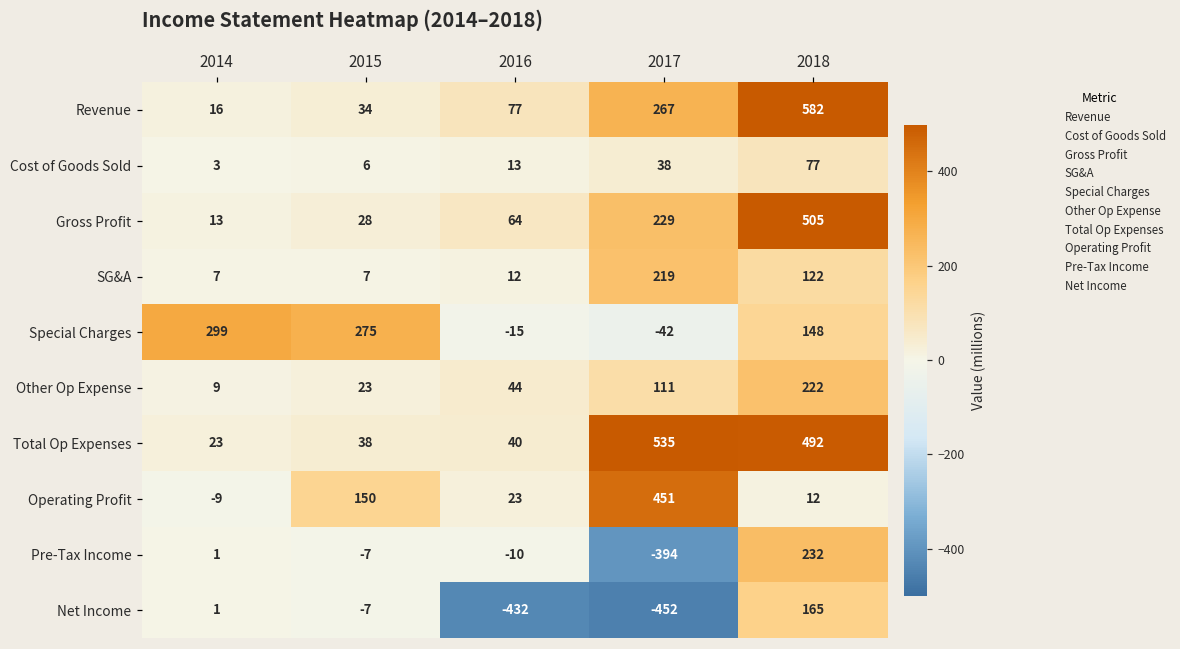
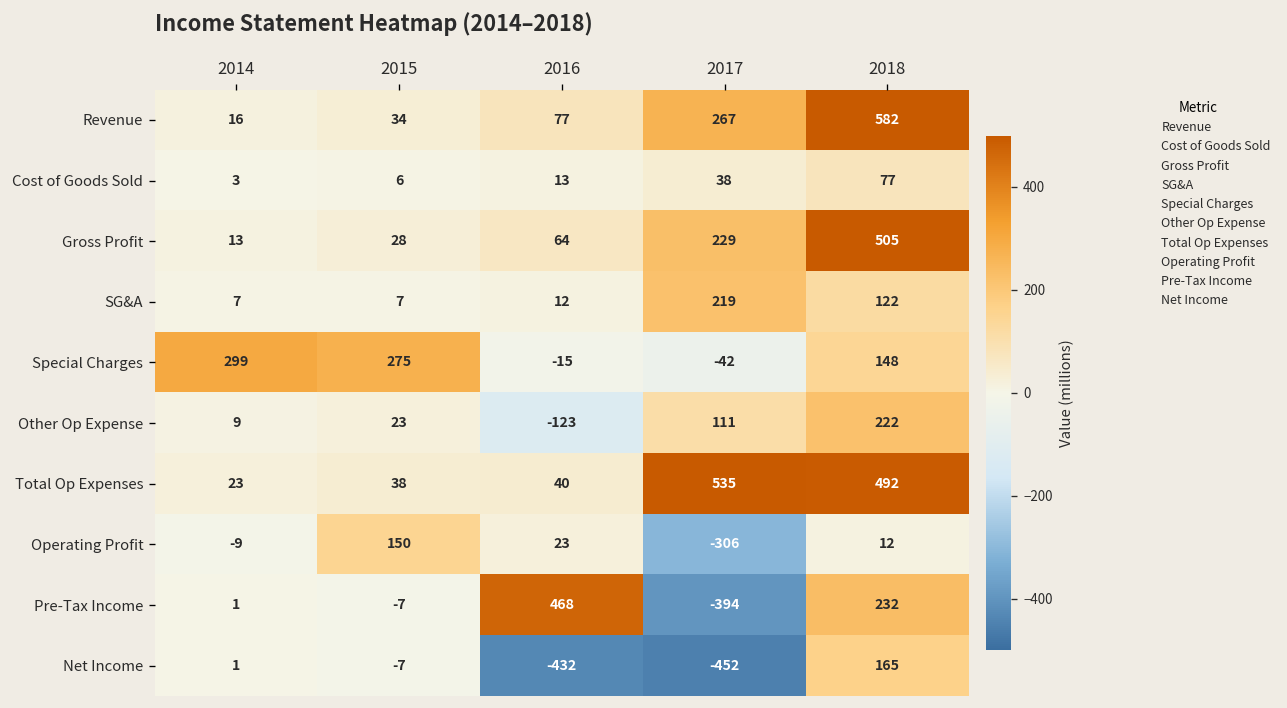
Other Op Expense, 2016: 44 -> -123
Operating Profit, 2017: 451 -> -306
Pre-Tax Income, 2016: -10 -> 468
